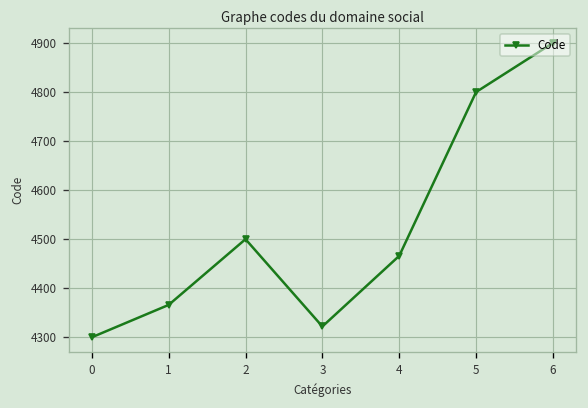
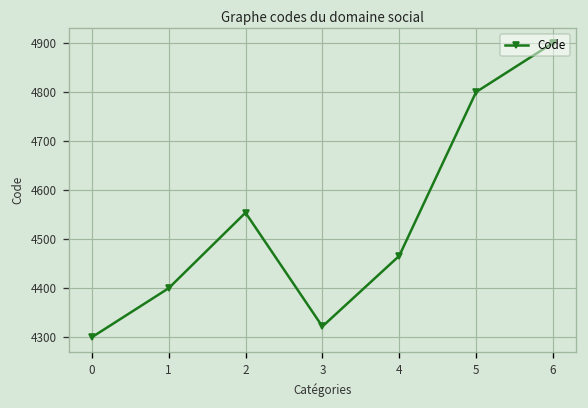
1: 4370 -> 4400
2: 4500 -> 4550
